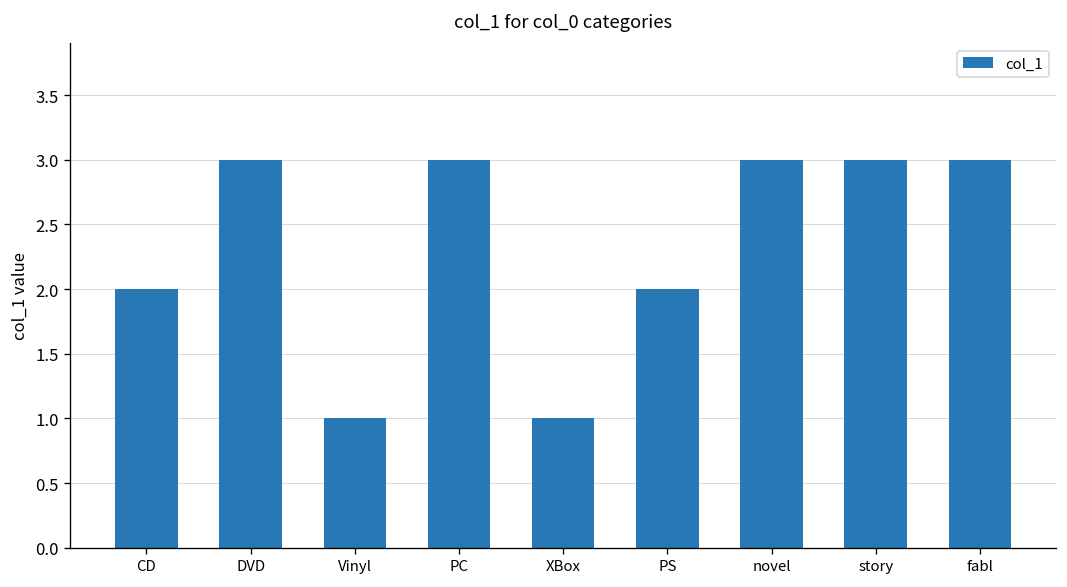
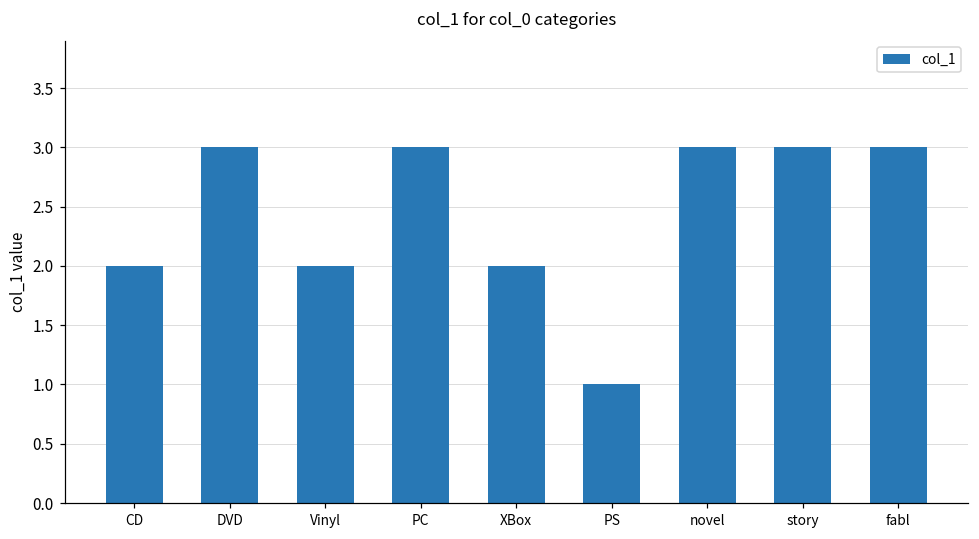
Vinyl: 1 -> 2
XBox: 1 -> 2
PS: 2 -> 1
